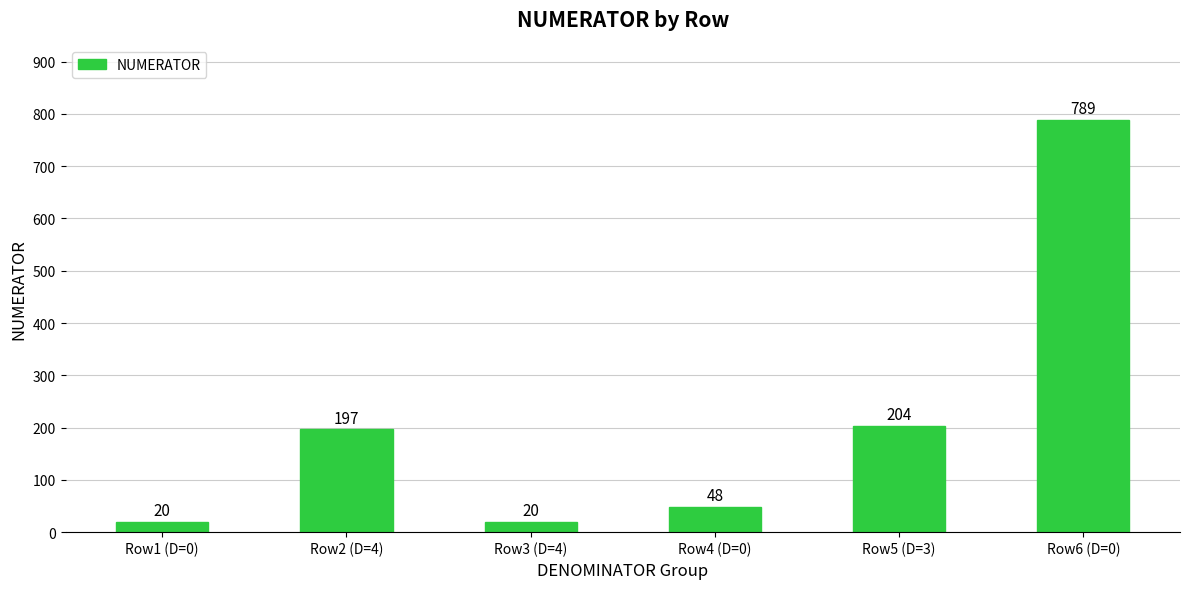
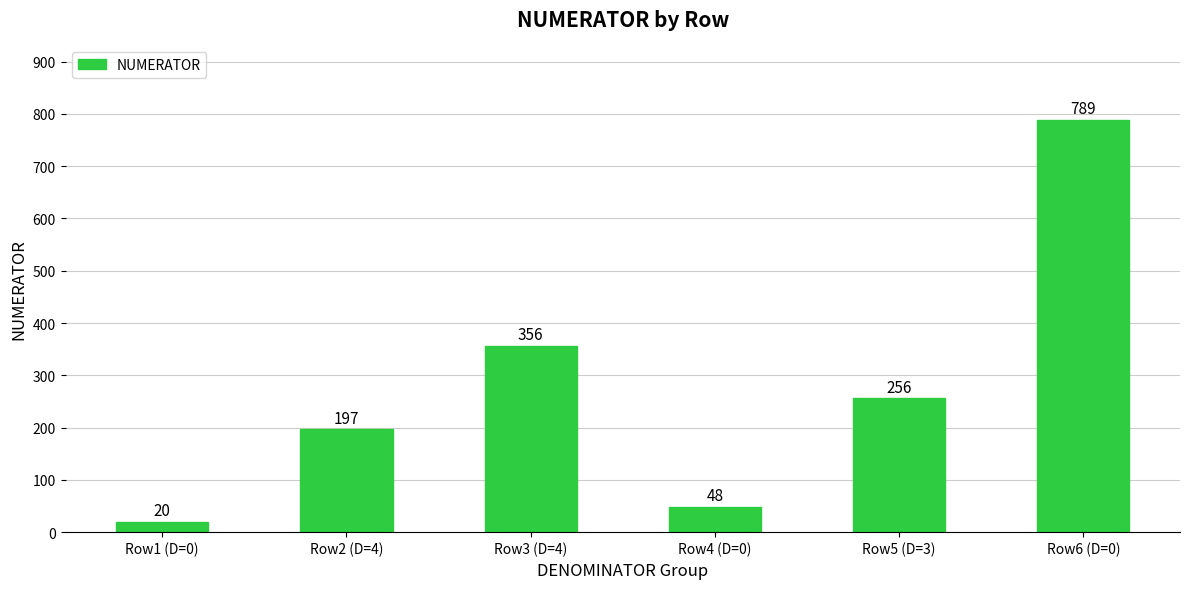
Row3 (D=4): 20 -> 356
Row5 (D=3): 204 -> 256
